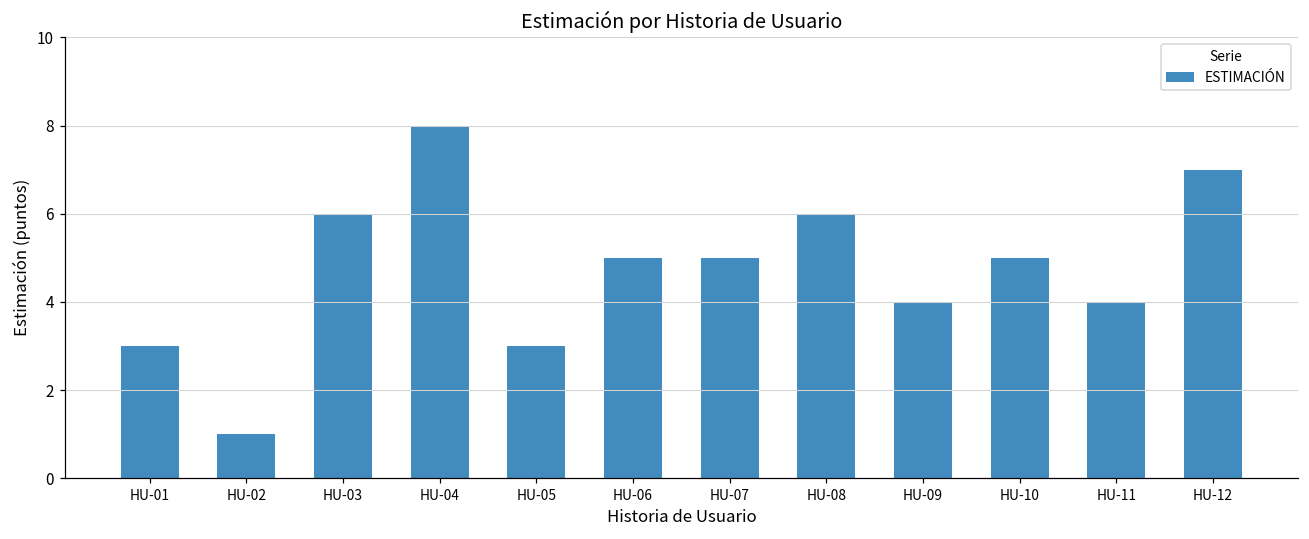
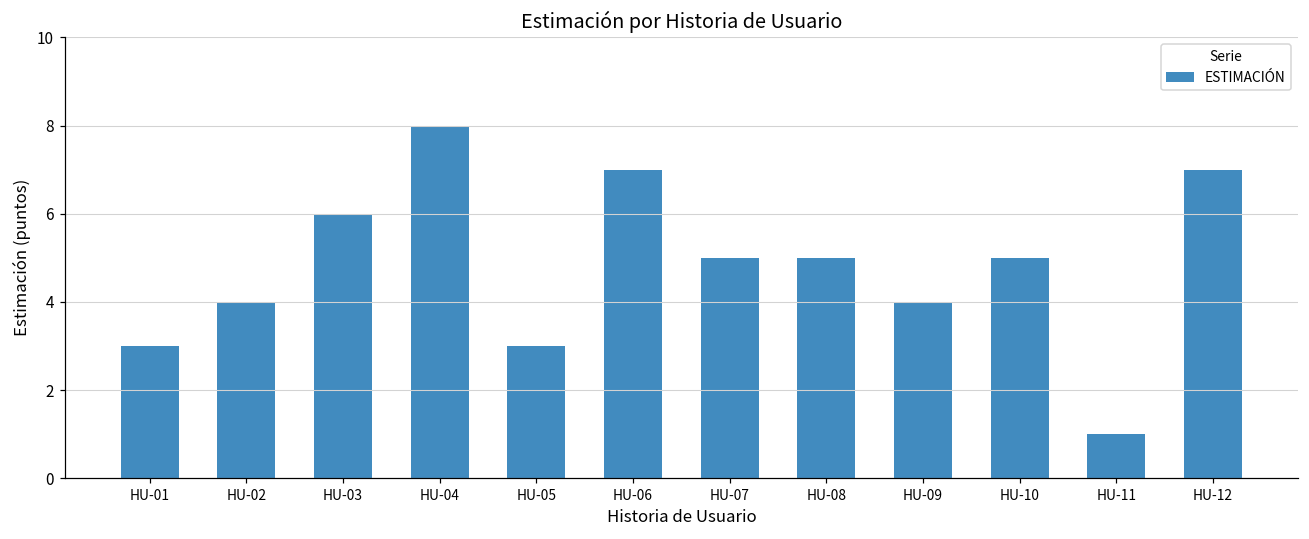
HU-02: 1 -> 4
HU-06: 5 -> 7
HU-08: 6 -> 5
HU-11: 4 -> 1
